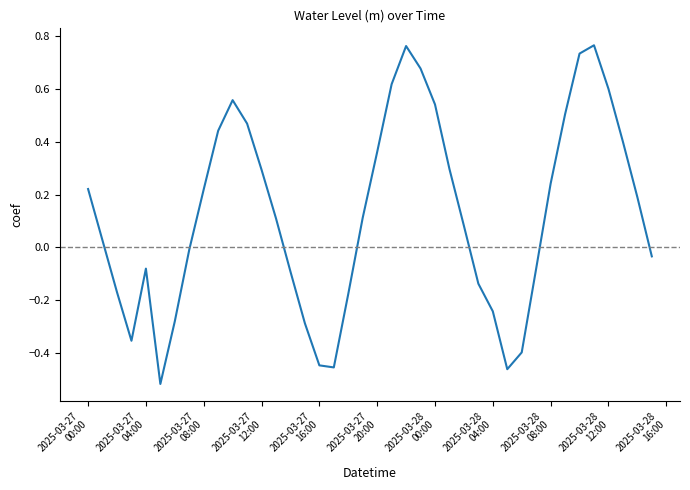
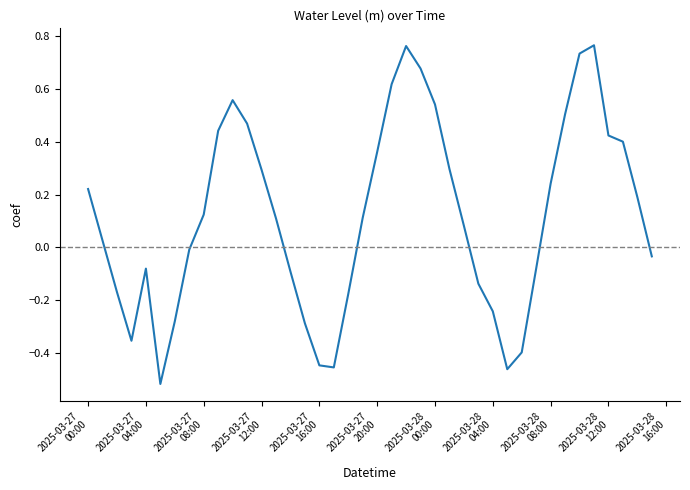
2025-03-27 08:00: 0.22 -> 0.12
2025-03-28 12:00: 0.60 -> 0.42
